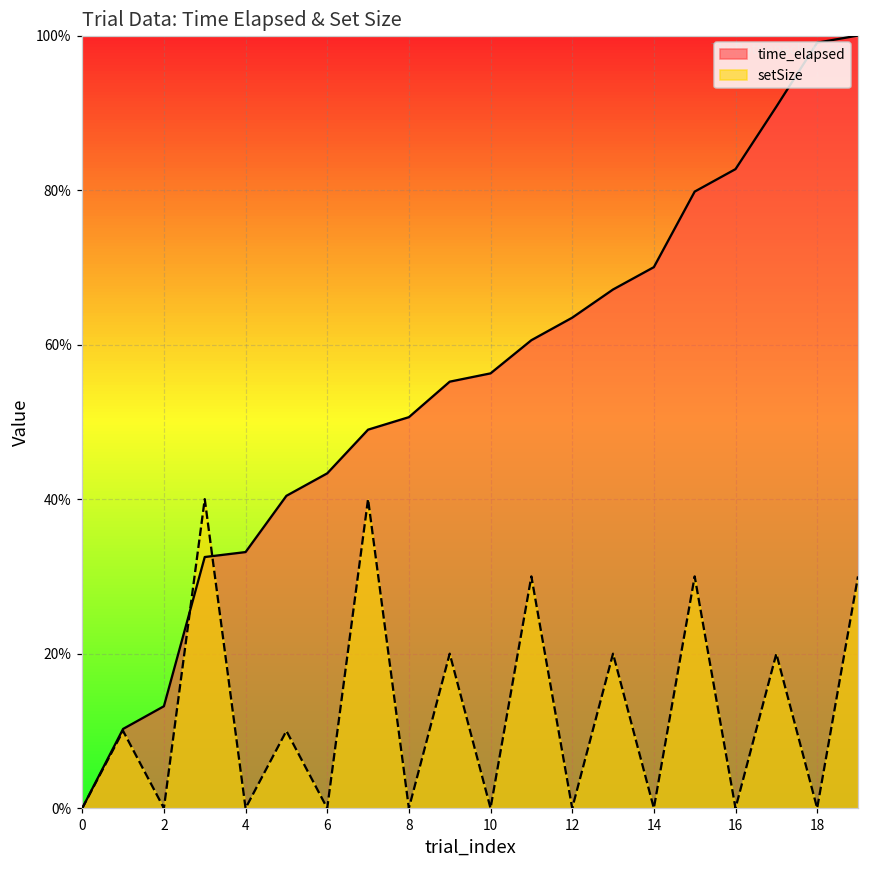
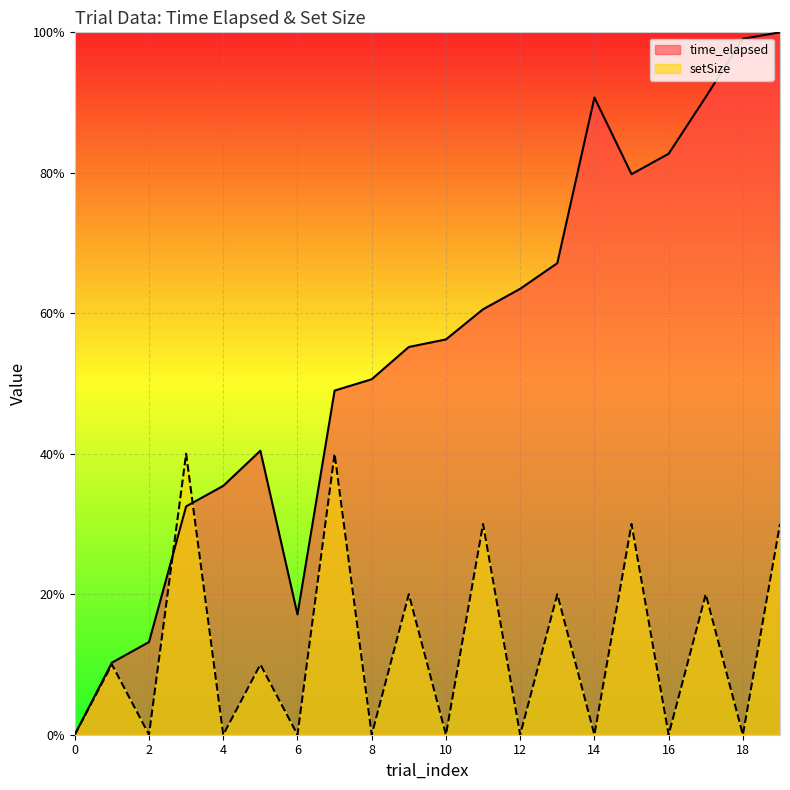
time_elapsed, 4: 33% -> 35%
time_elapsed, 6: 43% -> 17%
time_elapsed, 14: 70% -> 91%
